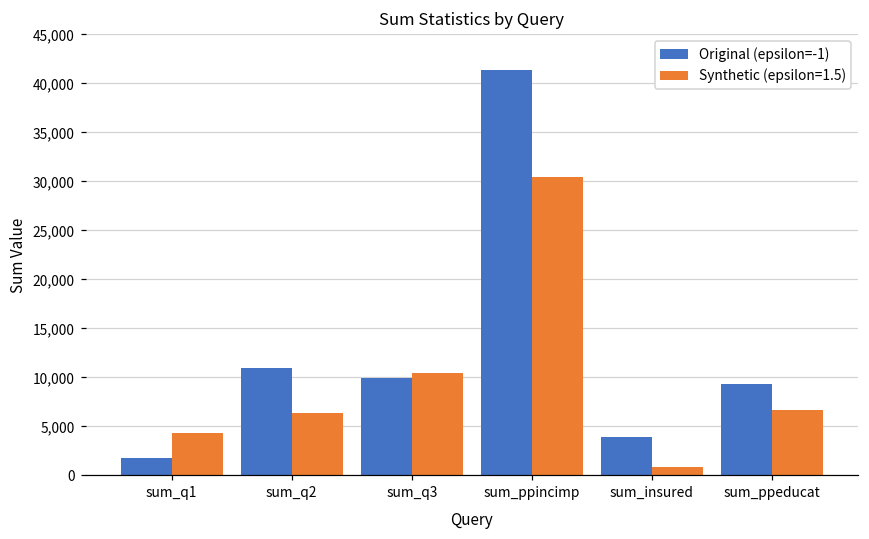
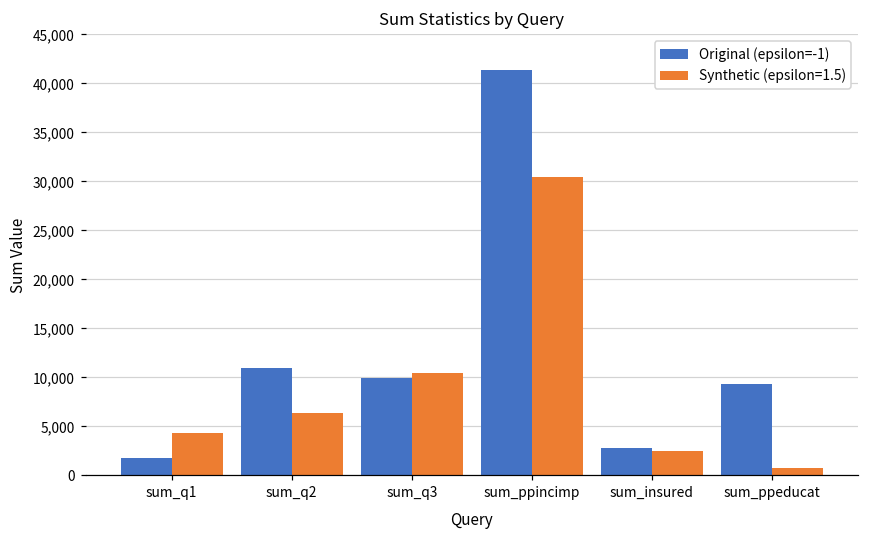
Original (epsilon=-1), sum_insured: 4,000 -> 3,000
Synthetic (epsilon=1.5), sum_insured: 1,000 -> 2,000
Synthetic (epsilon=1.5), sum_ppeducat: 7,000 -> 1,000
